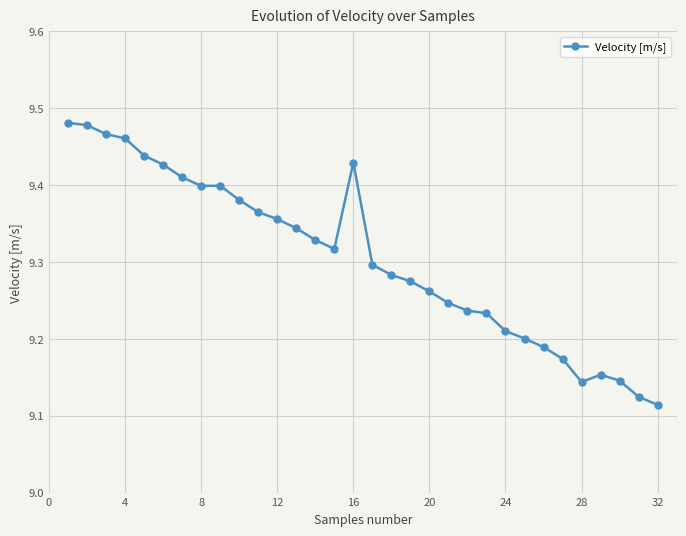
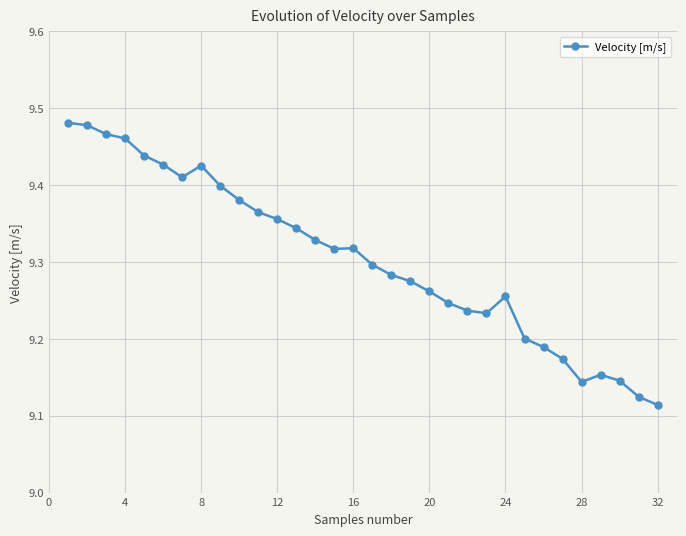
8: 9.40 -> 9.43
16: 9.43 -> 9.32
24: 9.21 -> 9.26
